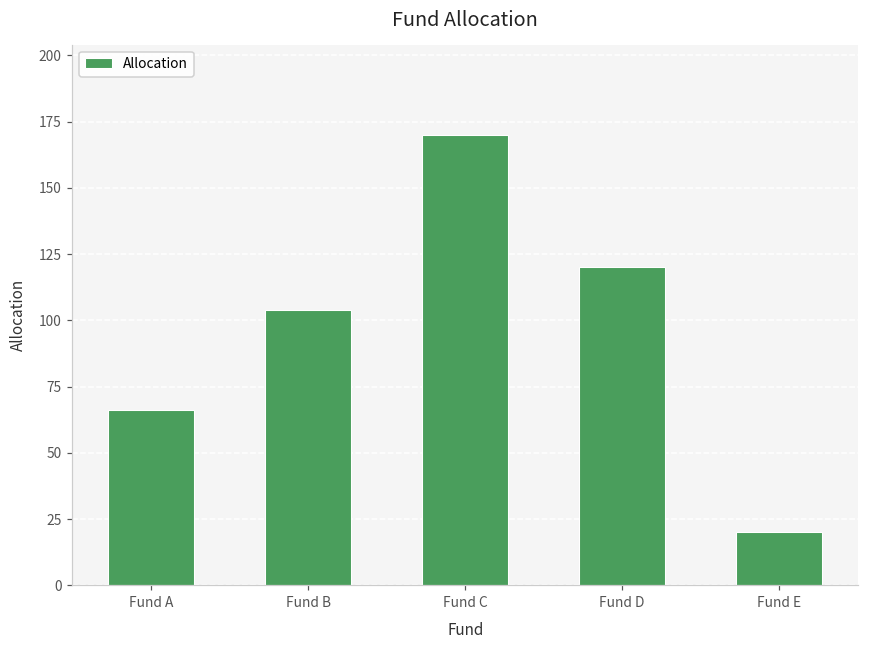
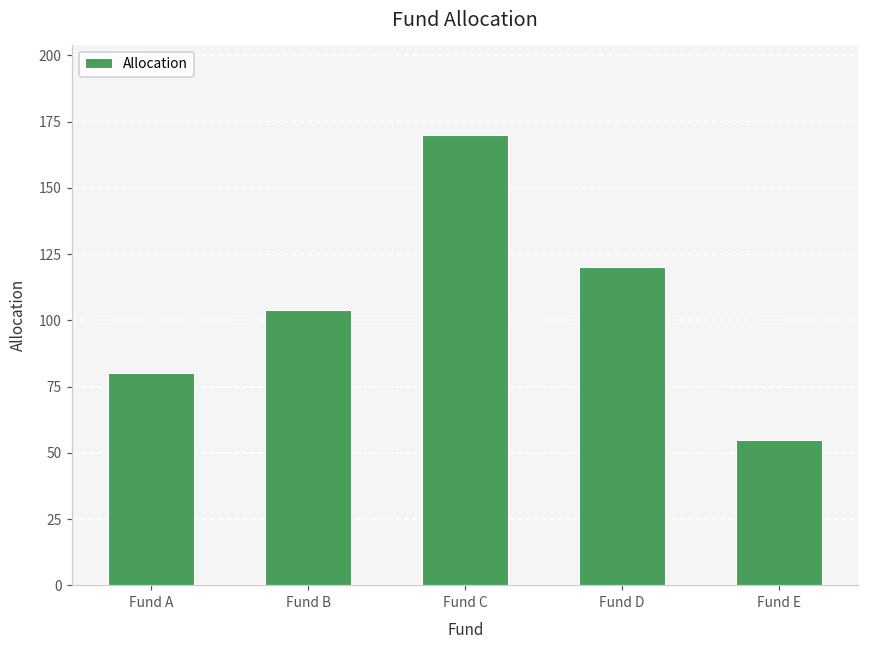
Fund A: 66 -> 80
Fund E: 20 -> 55
